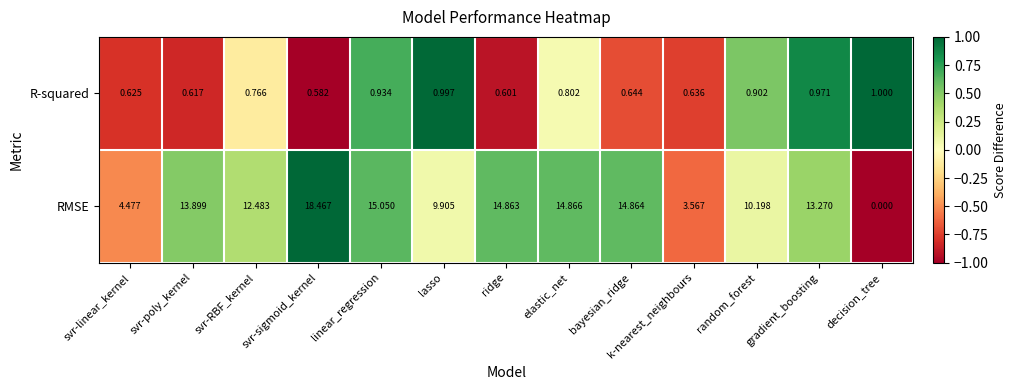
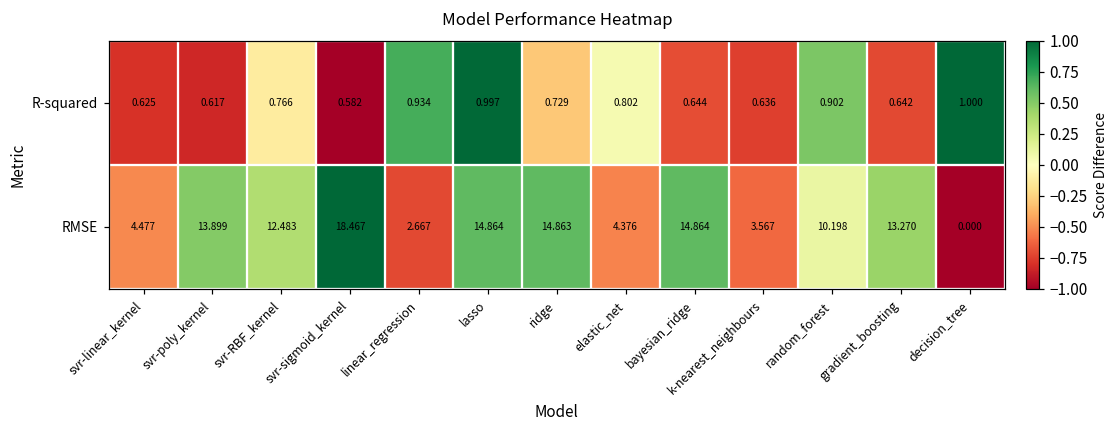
R-squared, ridge: 0.601 -> 0.729
R-squared, gradient_boosting: 0.971 -> 0.642
RMSE, linear_regression: 15.050 -> 2.667
RMSE, lasso: 9.905 -> 14.864
RMSE, elastic_net: 14.866 -> 4.376
